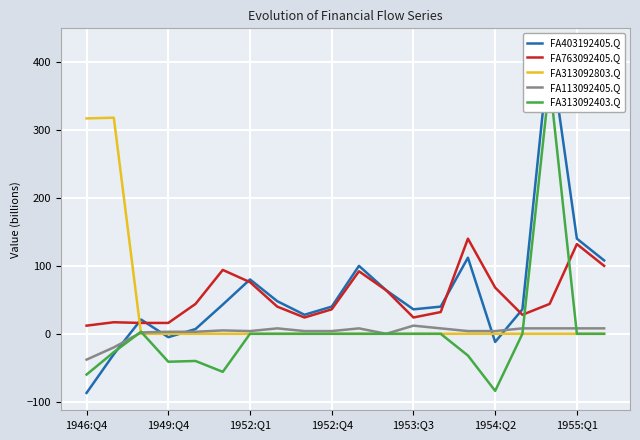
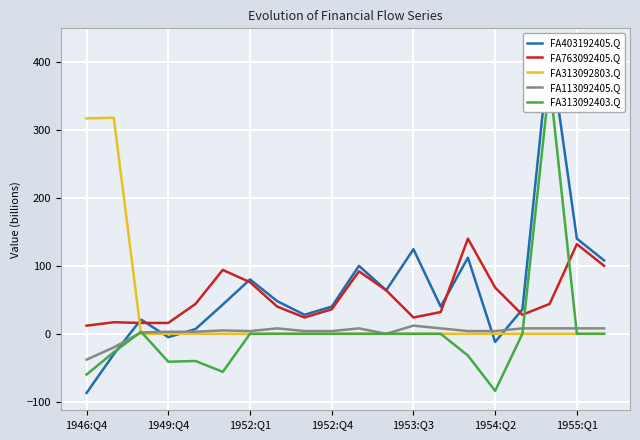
FA403192405.Q, 1953:Q3: 40 -> 120
